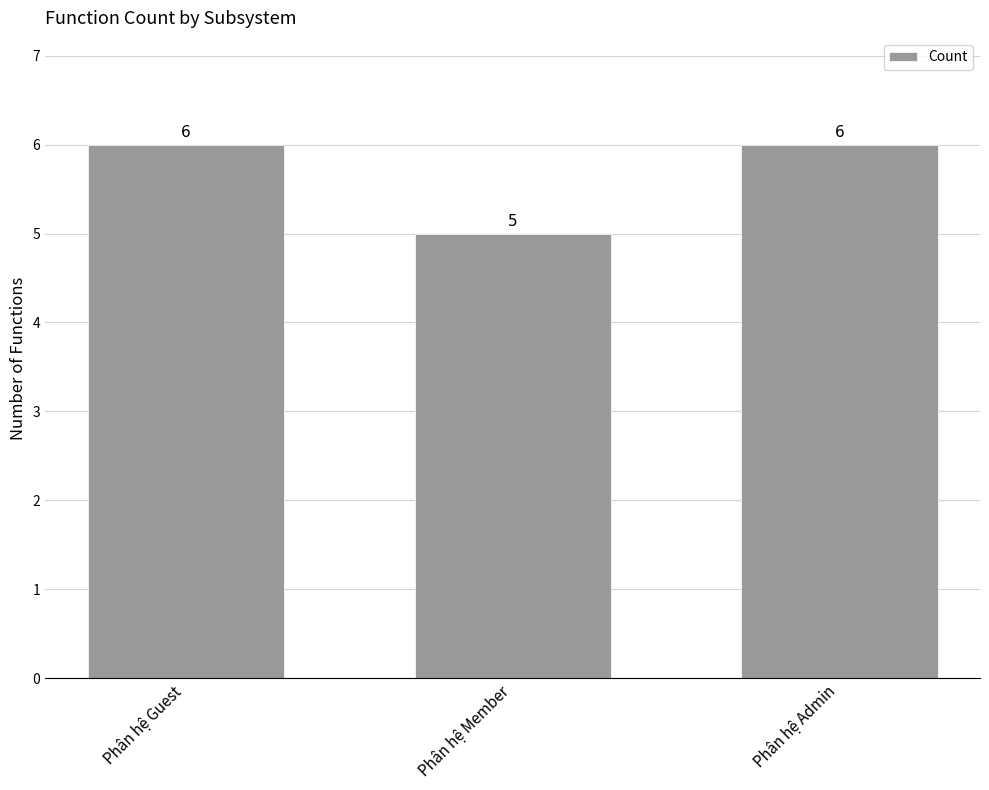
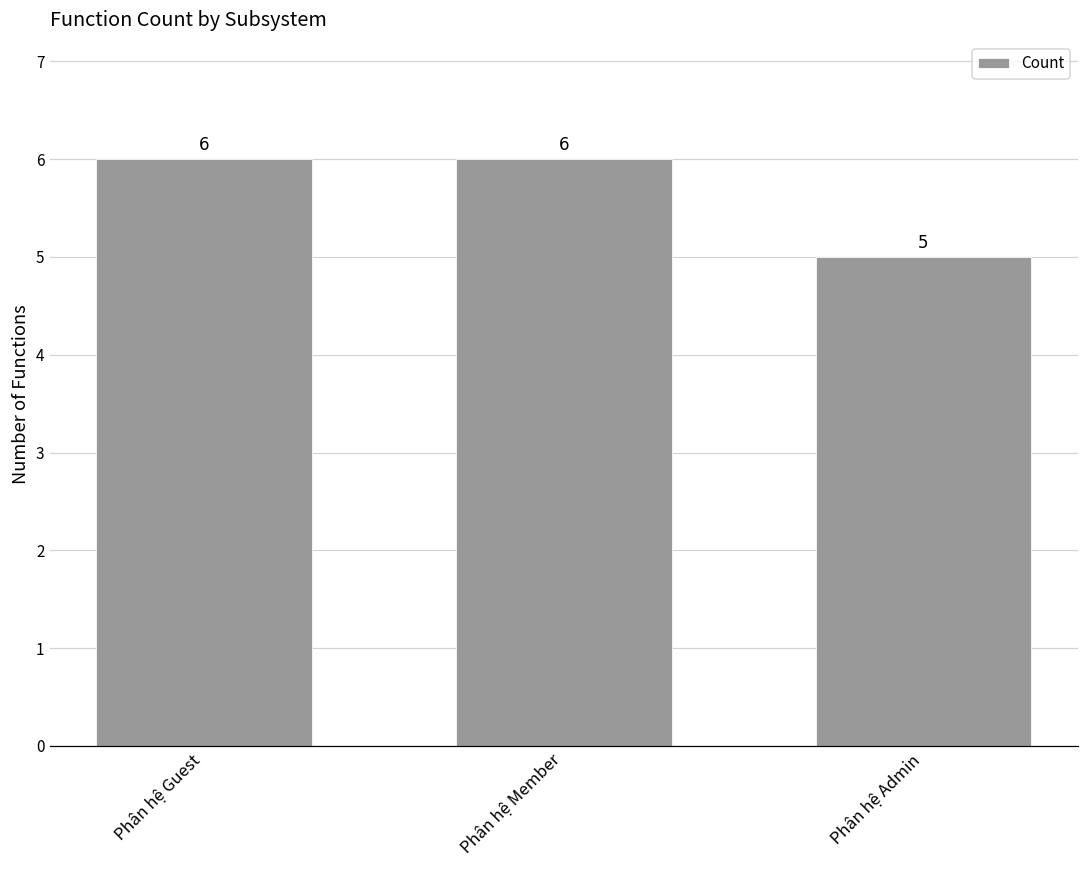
Phân hệ Member: 5 -> 6
Phân hệ Admin: 6 -> 5
